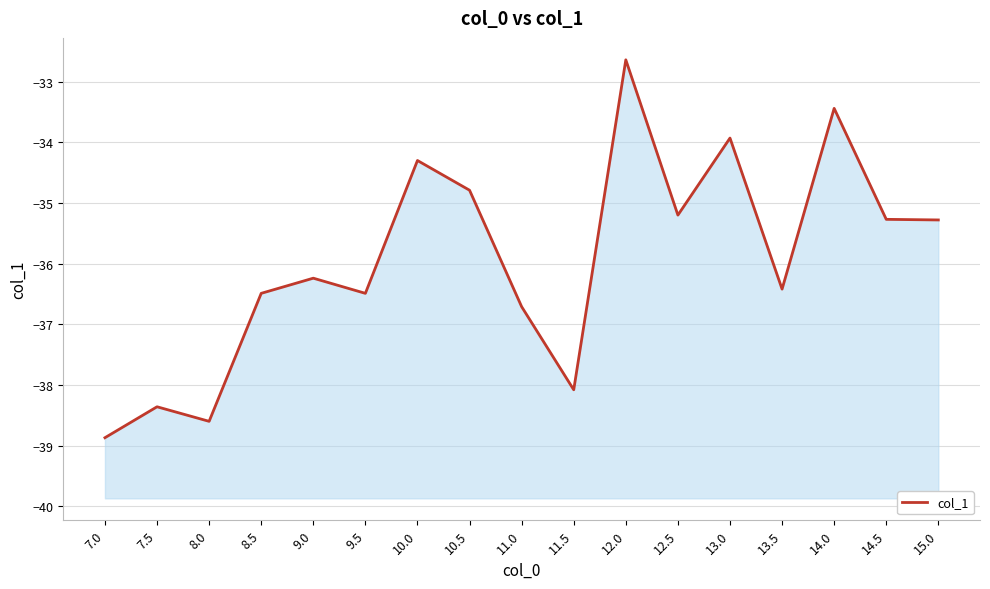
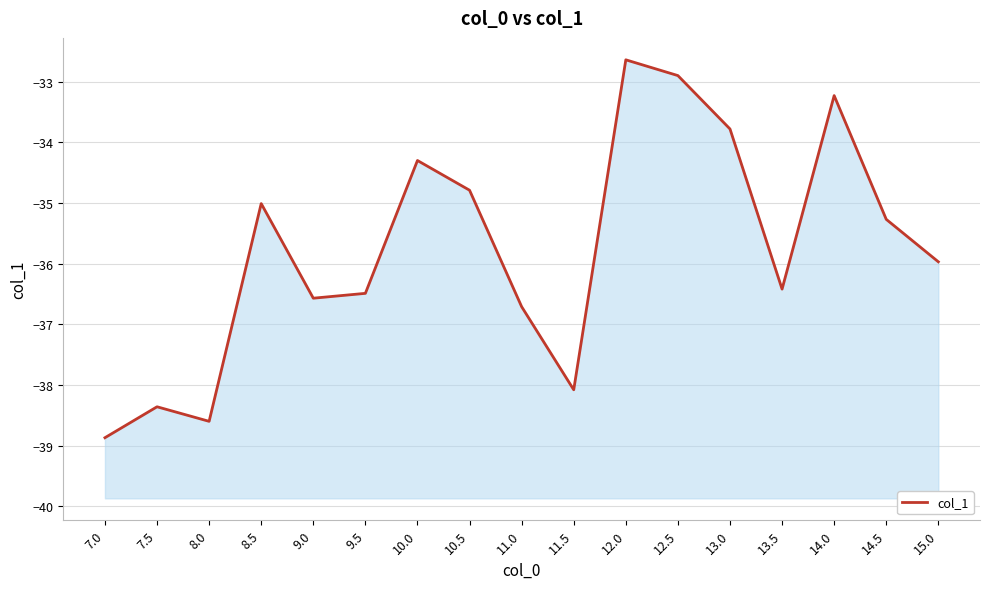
8.5: -36.5 -> -35.0
9.0: -36.2 -> -36.6
12.5: -35.2 -> -32.9
13.0: -33.9 -> -33.8
14.0: -33.4 -> -33.2
15.0: -35.3 -> -36.0
